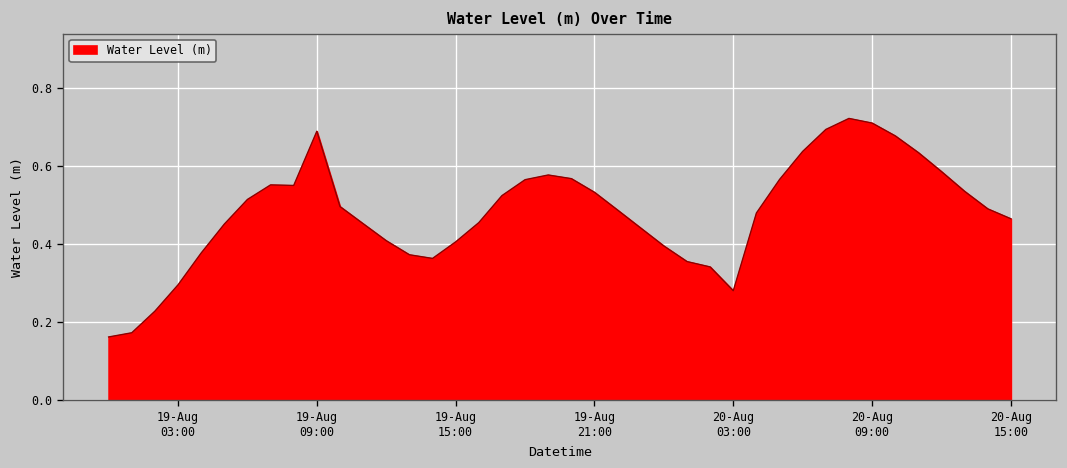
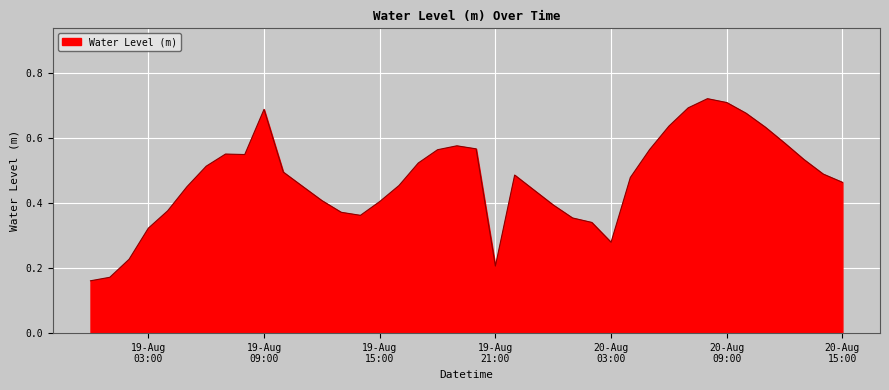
19-Aug 03:00: 0.29 -> 0.32
19-Aug 21:00: 0.53 -> 0.21
